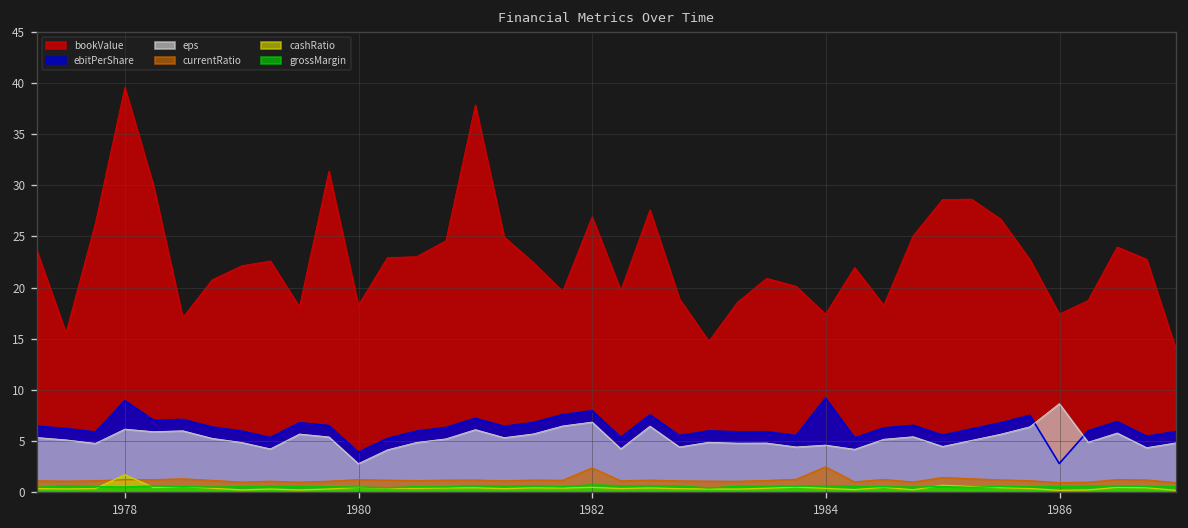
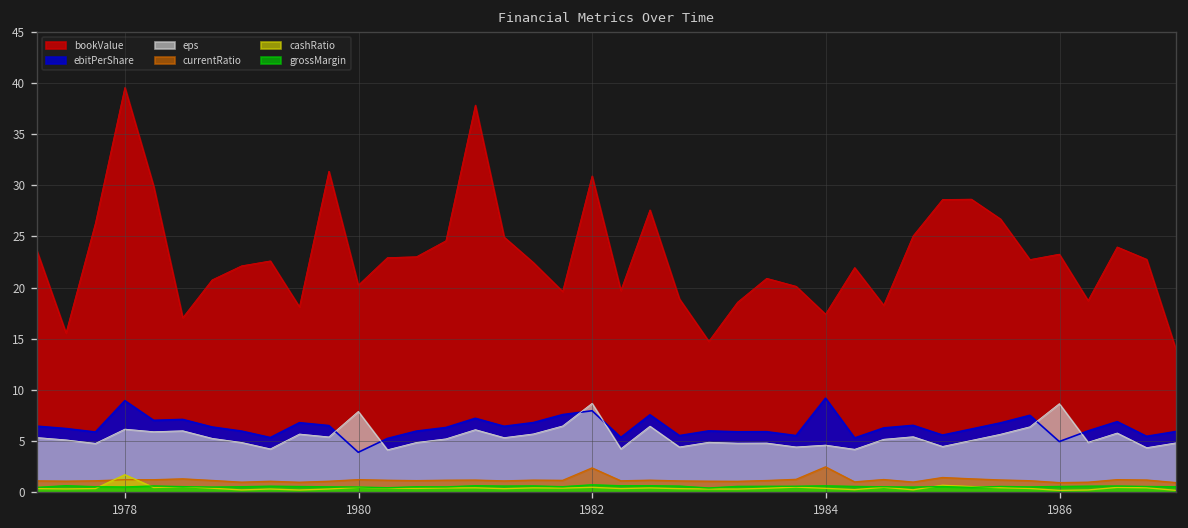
bookValue, 1980: 18 -> 20
eps, 1980: 3 -> 8
bookValue, 1982: 27 -> 31
eps, 1982: 7 -> 9
bookValue, 1986: 17 -> 23
ebitPerShare, 1986: 3 -> 5
